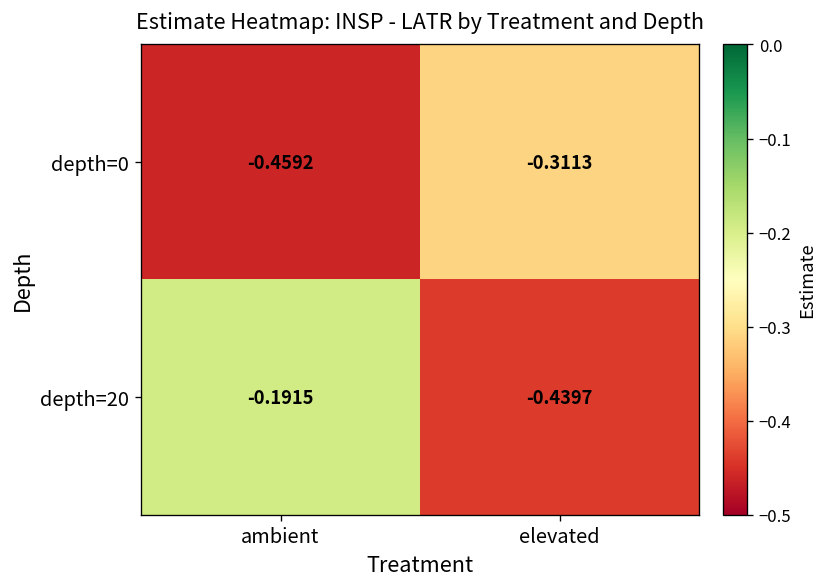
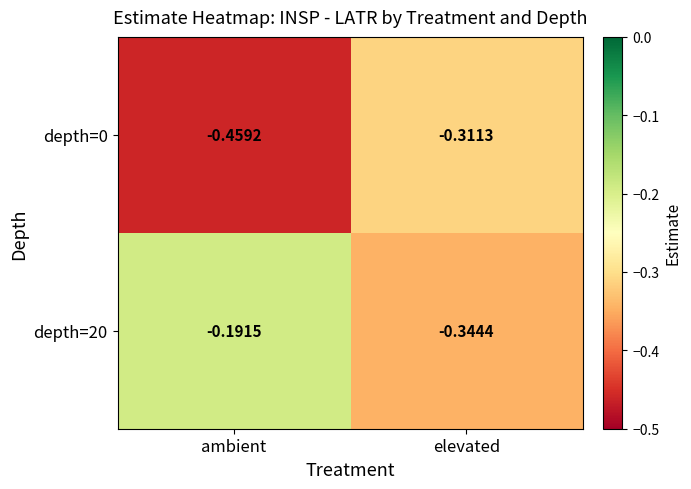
depth=20, elevated: -0.4397 -> -0.3444
